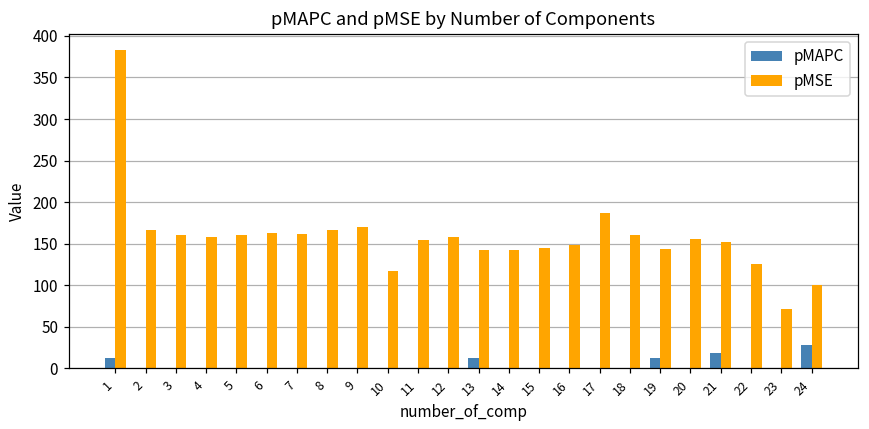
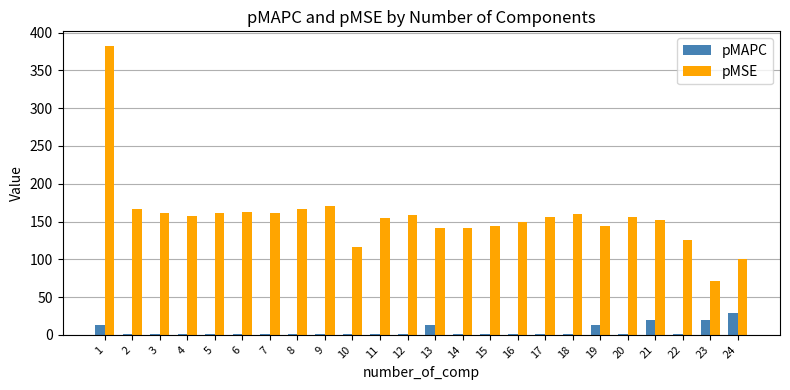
pMSE, 17: 190 -> 160
pMAPC, 23: 0 -> 20
